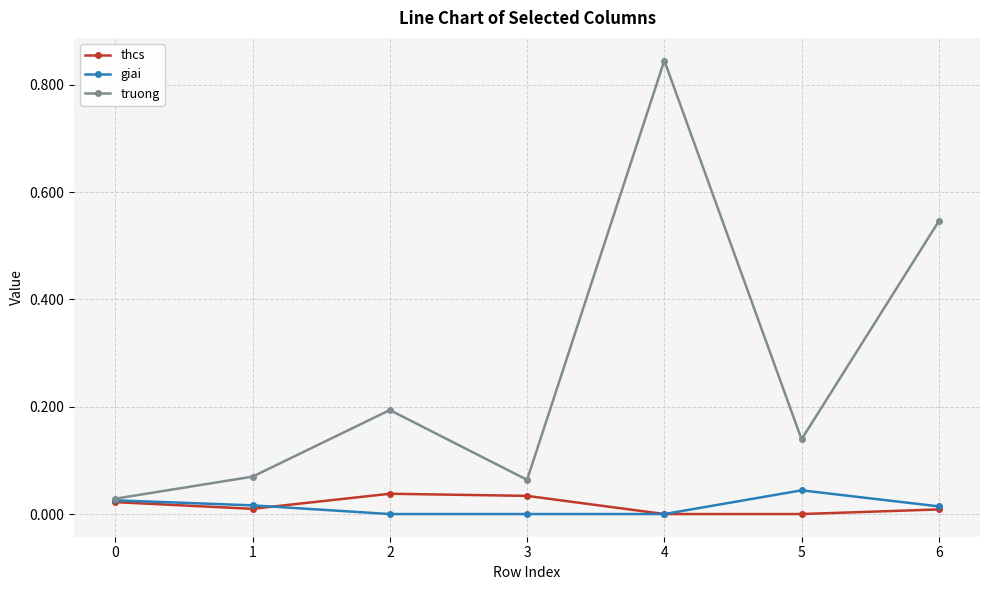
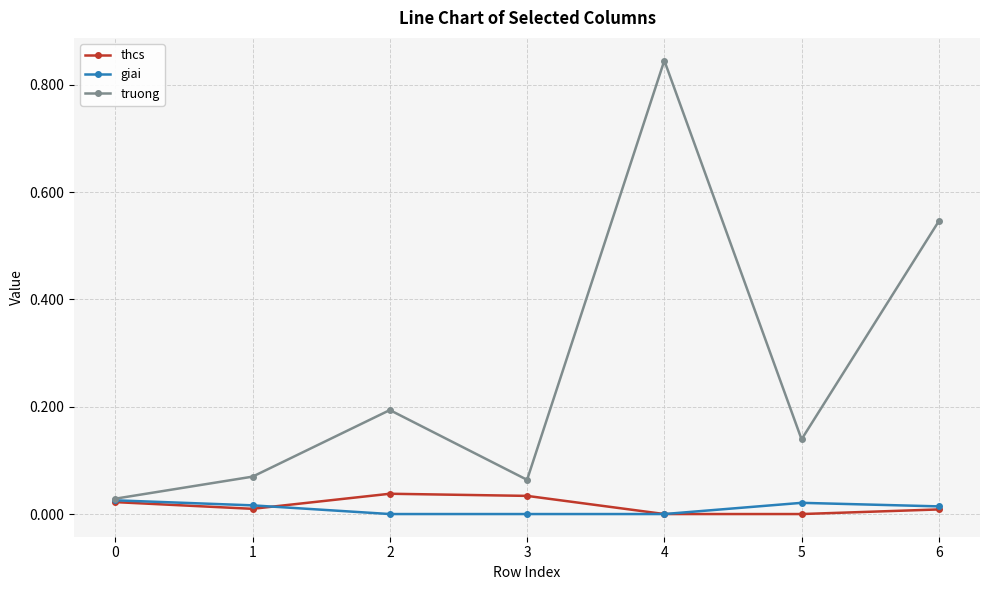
giai, 5: 0.04 -> 0.02
